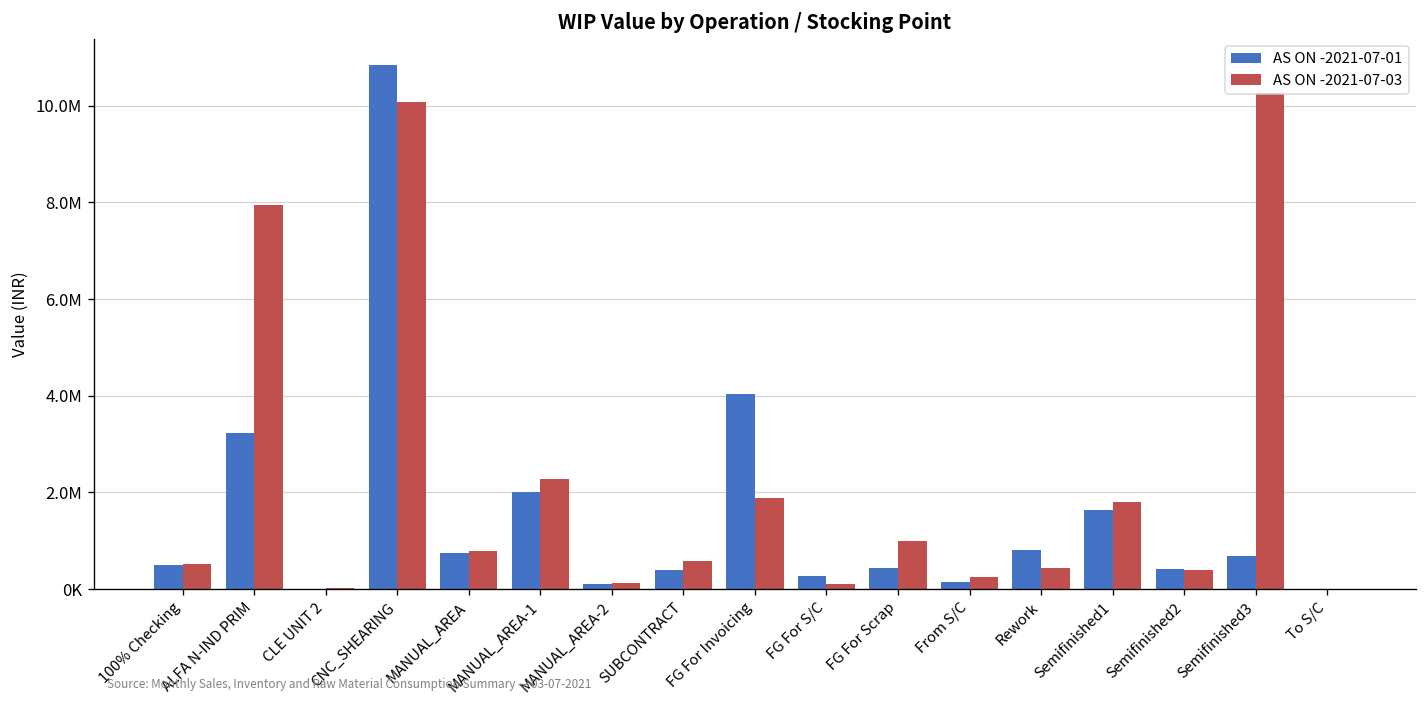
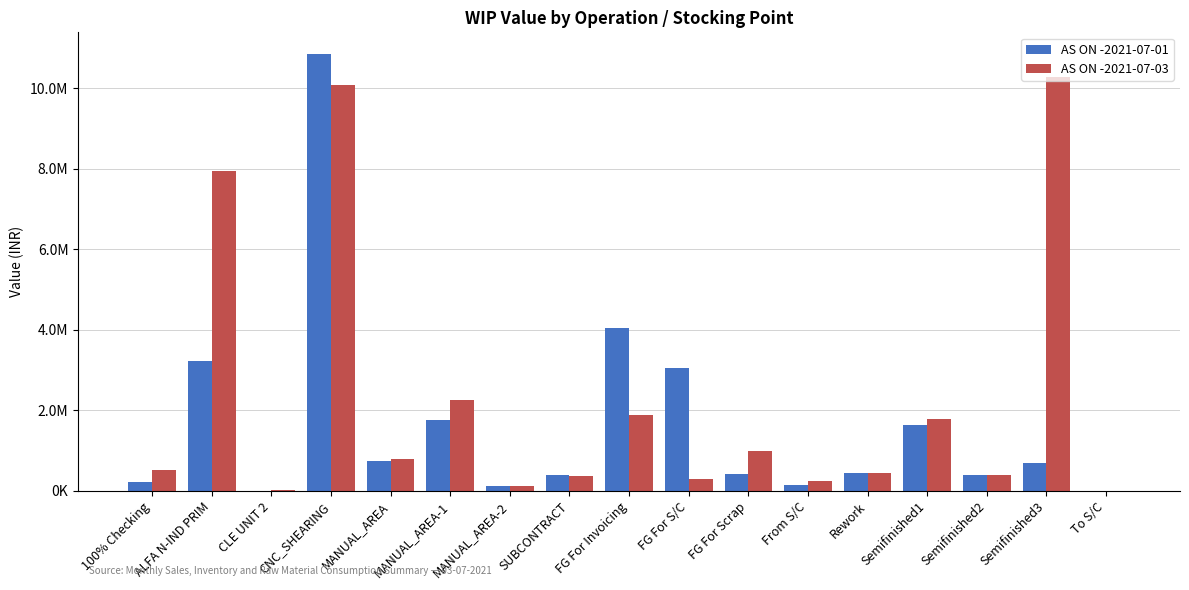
AS ON -2021-07-01, 100% Checking: 500000 -> 200000
AS ON -2021-07-01, MANUAL_AREA-1: 2000000 -> 1800000
AS ON -2021-07-03, SUBCONTRACT: 600000 -> 400000
AS ON -2021-07-01, FG For S/C: 300000 -> 3000000
AS ON -2021-07-03, FG For S/C: 100000 -> 300000
AS ON -2021-07-01, Rework: 800000 -> 400000
